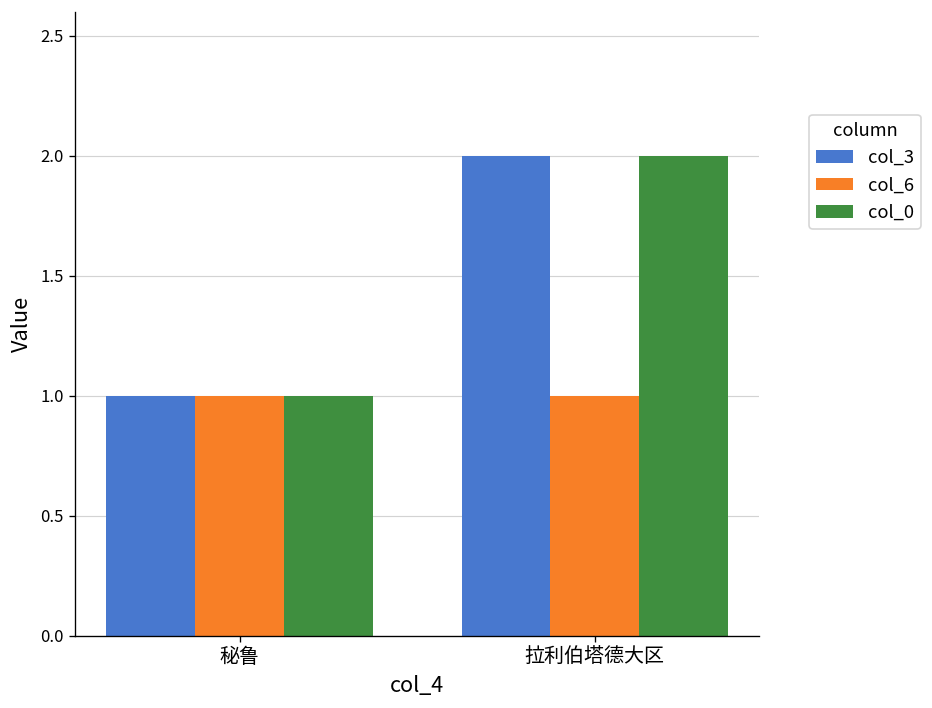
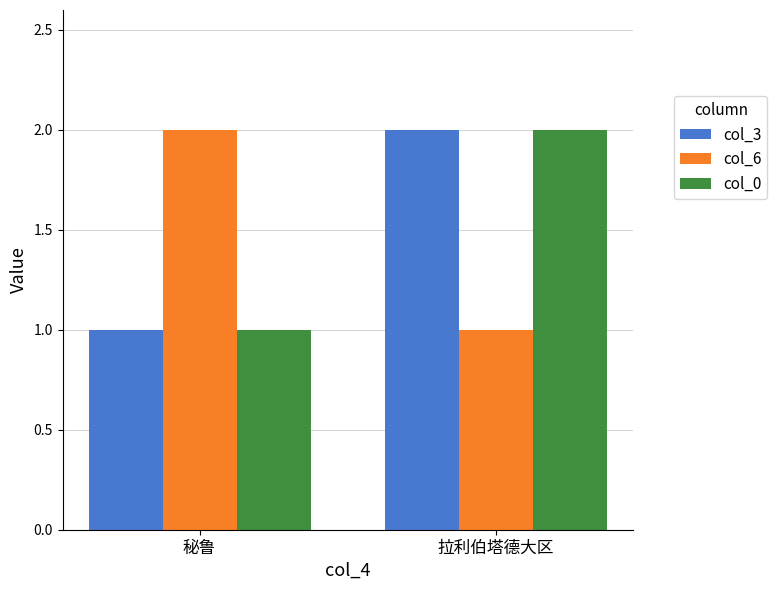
col_6, 秘鲁: 1 -> 2
